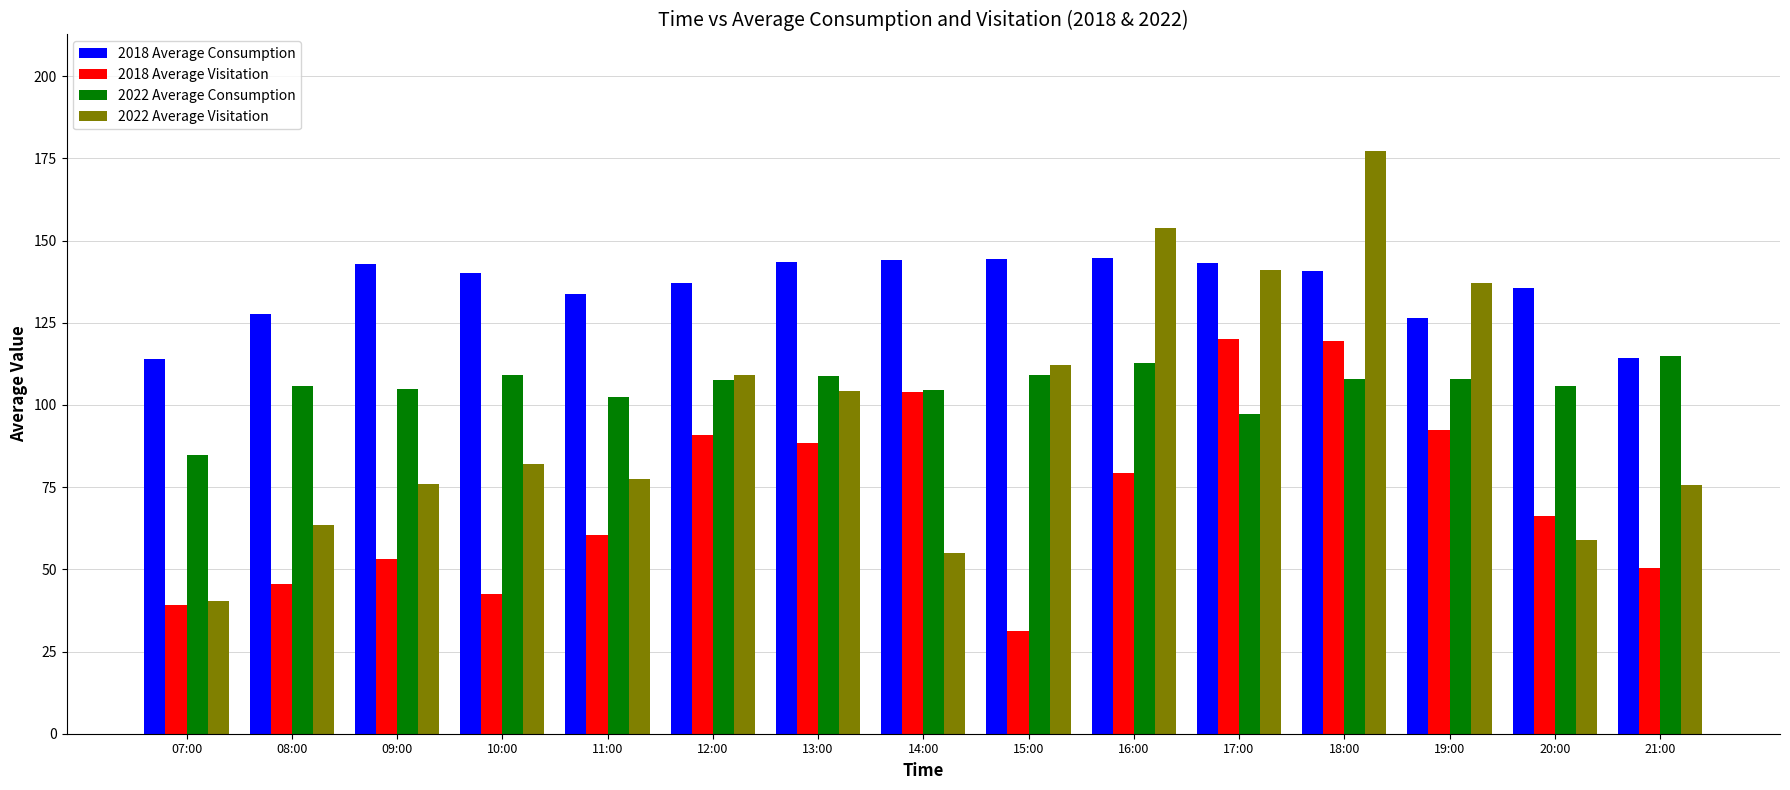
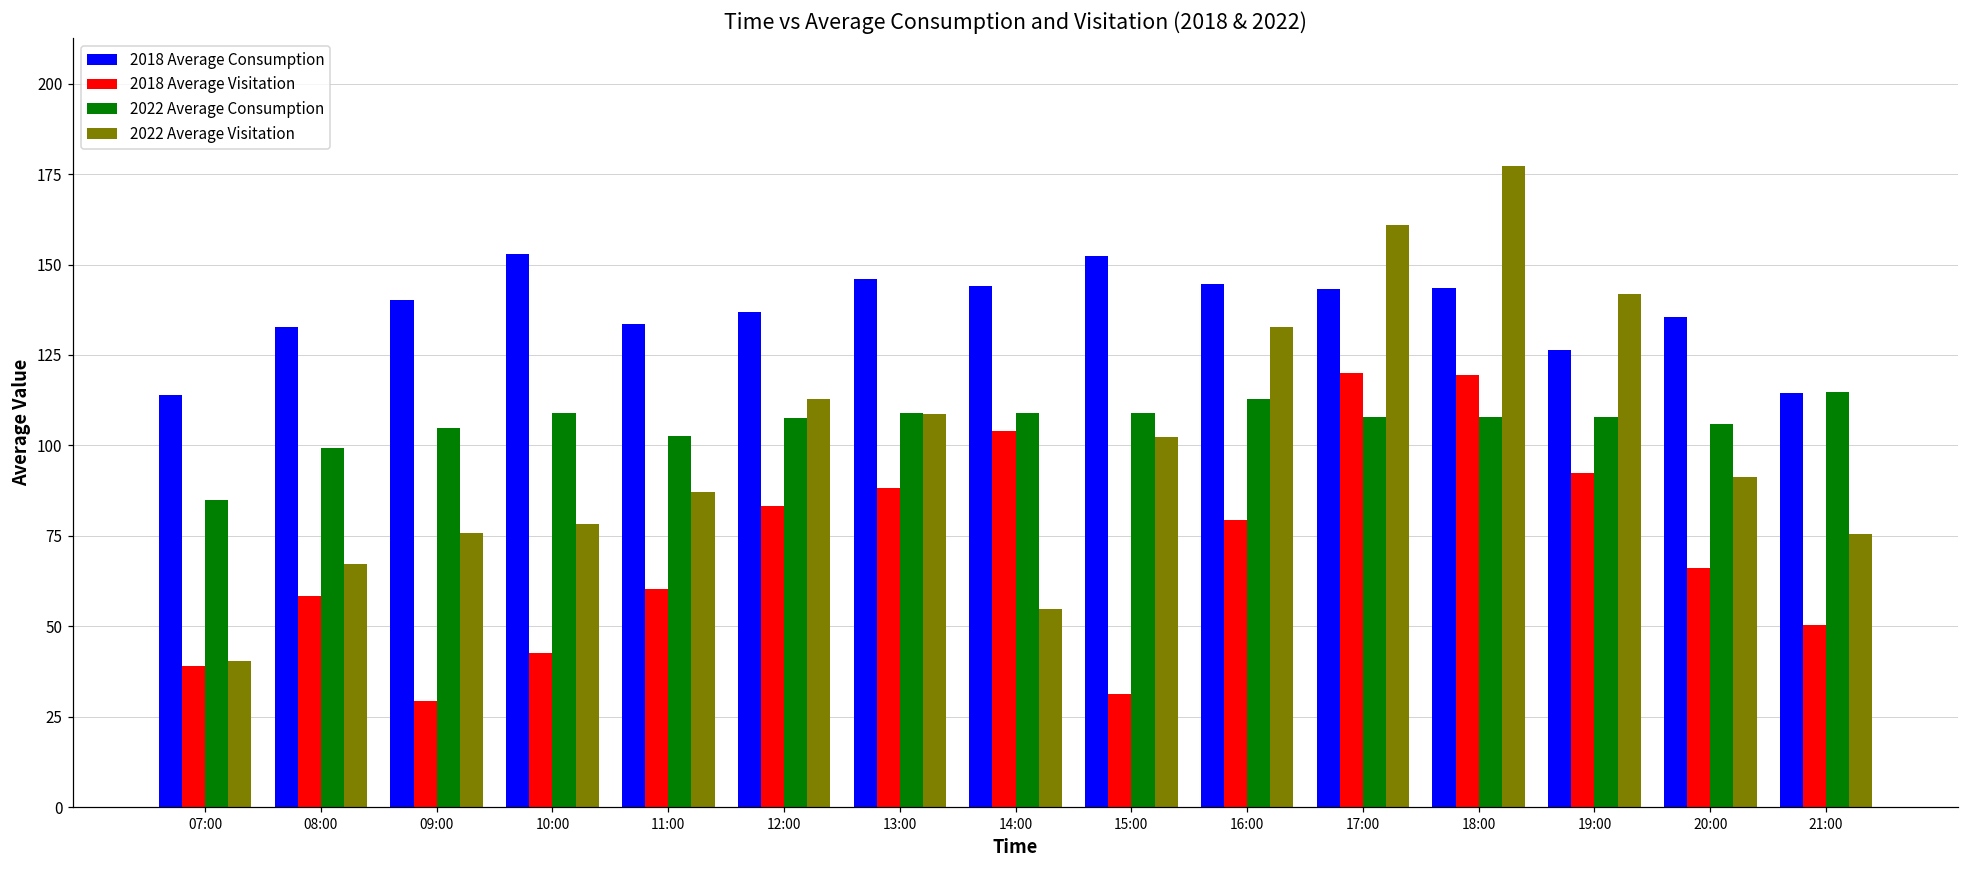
2018 Average Consumption, 08:00: 128 -> 133
2018 Average Visitation, 08:00: 46 -> 58
2022 Average Consumption, 08:00: 106 -> 99
2022 Average Visitation, 08:00: 63 -> 67
2018 Average Consumption, 09:00: 143 -> 140
2018 Average Visitation, 09:00: 53 -> 29
2018 Average Consumption, 10:00: 140 -> 153
2022 Average Visitation, 10:00: 82 -> 78
2022 Average Visitation, 11:00: 78 -> 87
2018 Average Visitation, 12:00: 91 -> 83
2022 Average Visitation, 12:00: 109 -> 113
2018 Average Consumption, 13:00: 144 -> 146
2022 Average Visitation, 13:00: 104 -> 109
2022 Average Consumption, 14:00: 105 -> 109
2018 Average Consumption, 15:00: 144 -> 152
2022 Average Visitation, 15:00: 112 -> 102
2022 Average Visitation, 16:00: 154 -> 133
2022 Average Consumption, 17:00: 97 -> 108
2022 Average Visitation, 17:00: 141 -> 161
2018 Average Consumption, 18:00: 141 -> 144
2022 Average Visitation, 19:00: 137 -> 142
2022 Average Visitation, 20:00: 59 -> 91
